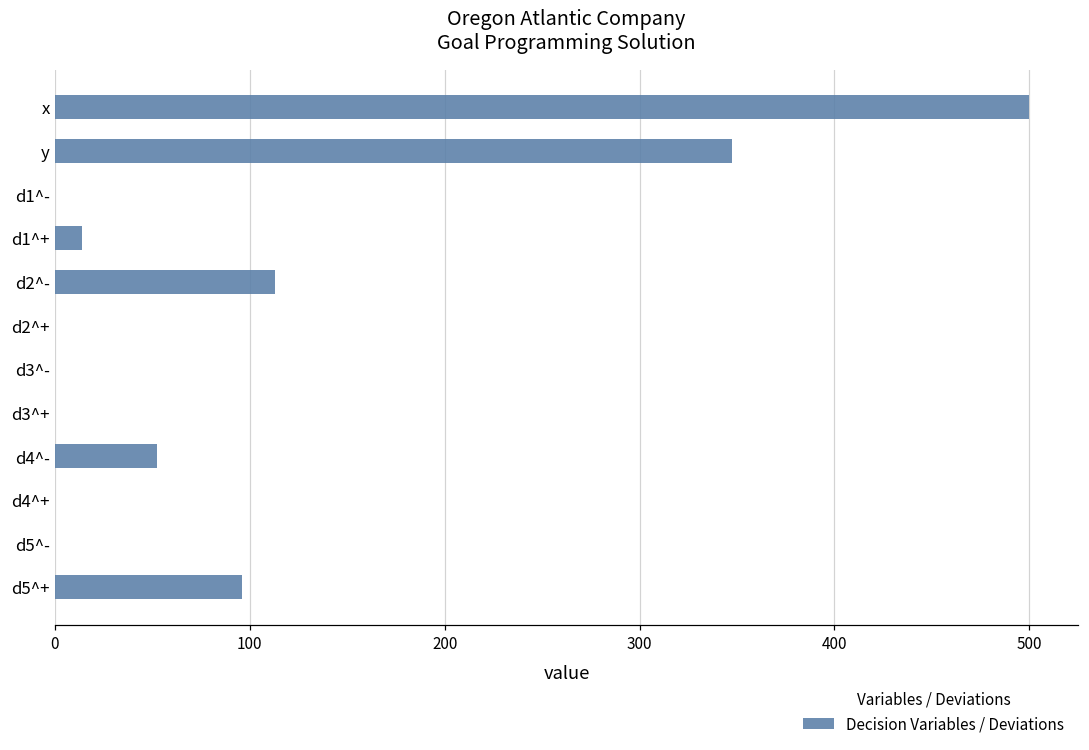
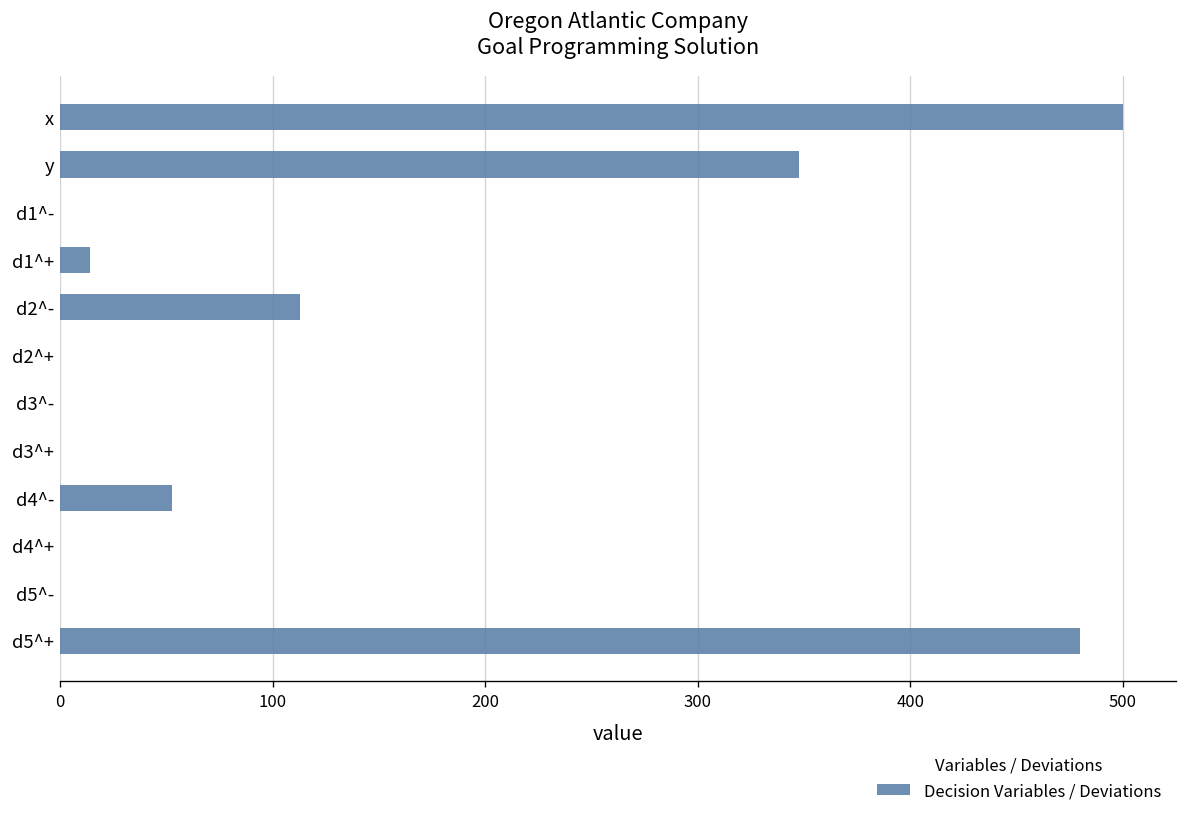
d5^+: 96 -> 480
